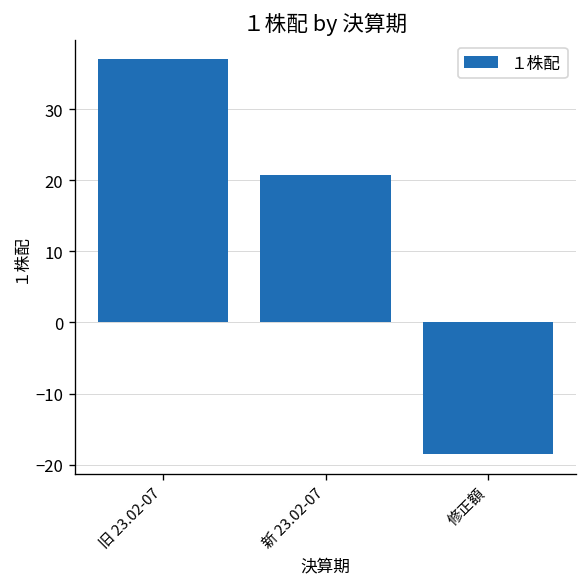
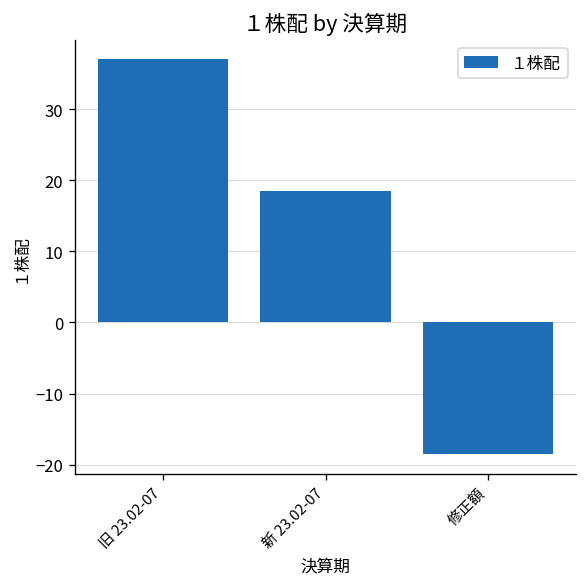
新 23.02-07: 21 -> 19
